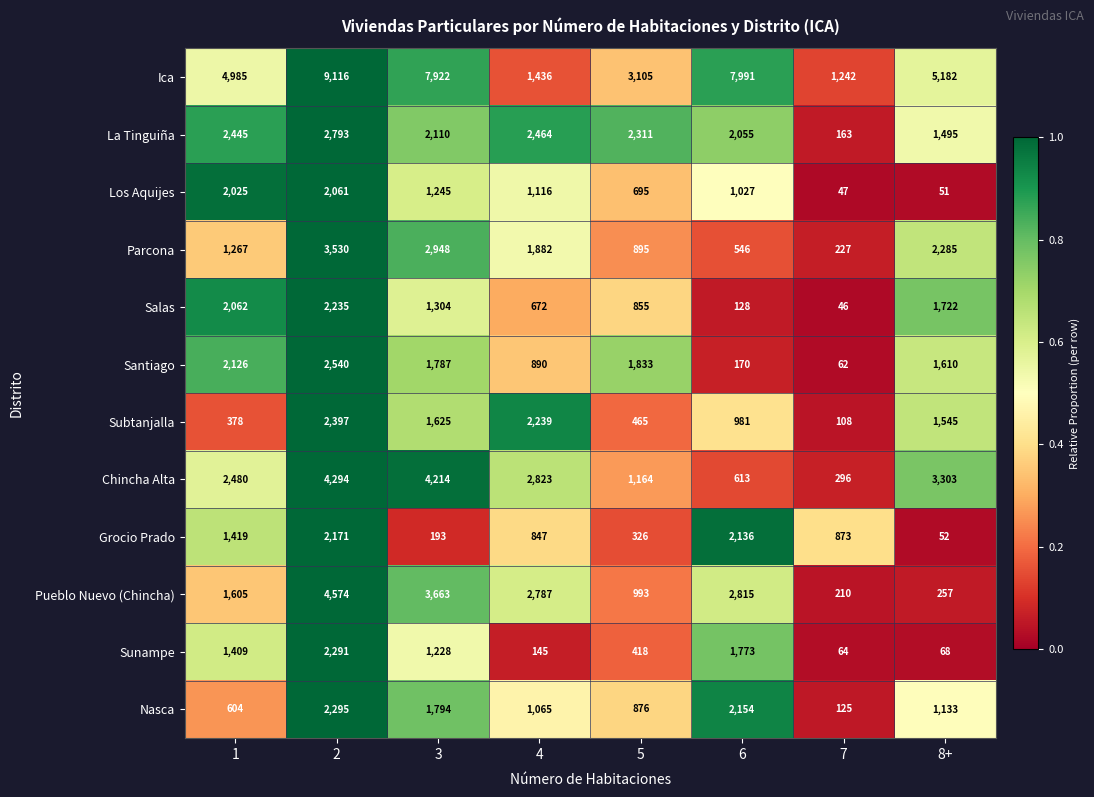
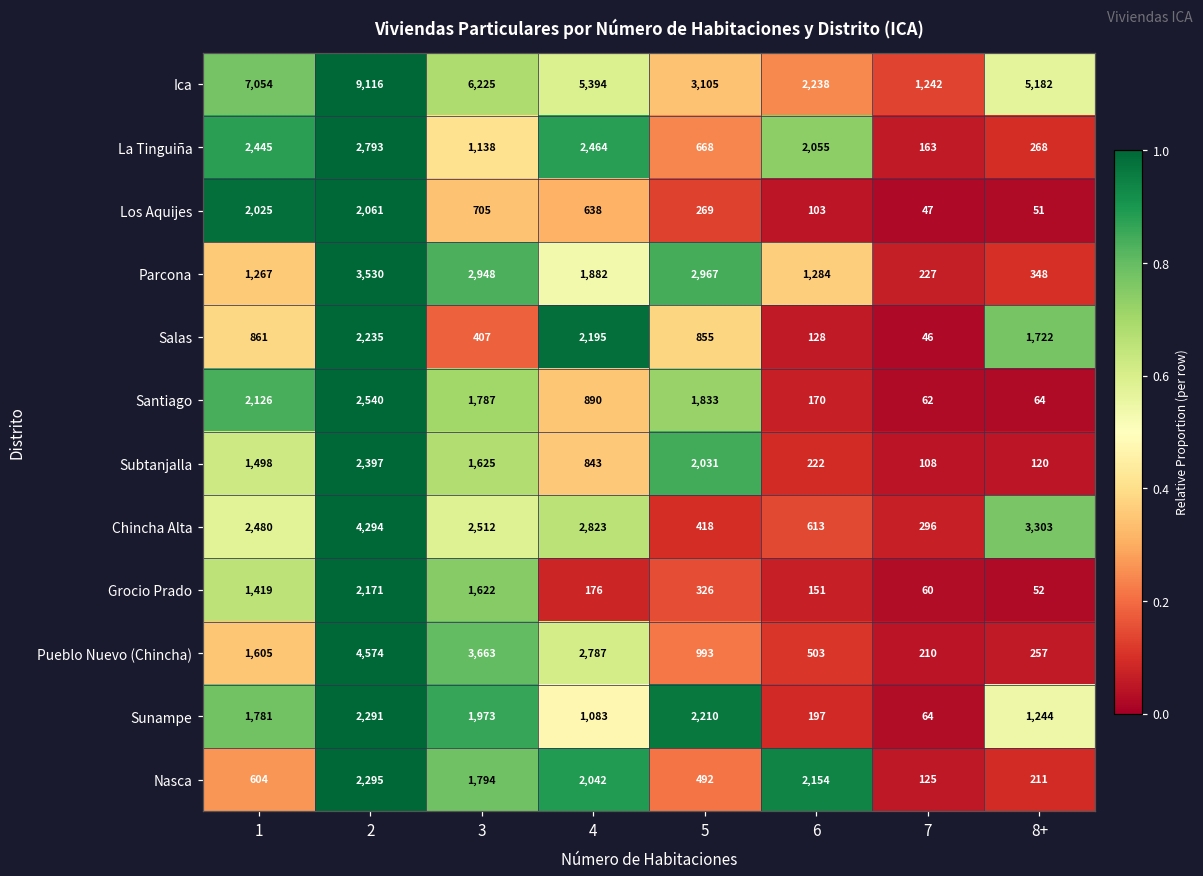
Ica, 1: 4,985 -> 7,054
Ica, 3: 7,922 -> 6,225
Ica, 4: 1,436 -> 5,394
Ica, 6: 7,991 -> 2,238
La Tinguiña, 3: 2,110 -> 1,138
La Tinguiña, 5: 2,311 -> 668
La Tinguiña, 8+: 1,495 -> 268
Los Aquijes, 3: 1,245 -> 705
Los Aquijes, 4: 1,116 -> 638
Los Aquijes, 5: 695 -> 269
Los Aquijes, 6: 1,027 -> 103
Parcona, 5: 895 -> 2,967
Parcona, 6: 546 -> 1,284
Parcona, 8+: 2,285 -> 348
Salas, 1: 2,062 -> 861
Salas, 3: 1,304 -> 407
Salas, 4: 672 -> 2,195
Santiago, 8+: 1,610 -> 64
Subtanjalla, 1: 378 -> 1,498
Subtanjalla, 4: 2,239 -> 843
Subtanjalla, 5: 465 -> 2,031
Subtanjalla, 6: 981 -> 222
Subtanjalla, 8+: 1,545 -> 120
Chincha Alta, 3: 4,214 -> 2,512
Chincha Alta, 5: 1,164 -> 418
Grocio Prado, 3: 193 -> 1,622
Grocio Prado, 4: 847 -> 176
Grocio Prado, 6: 2,136 -> 151
Grocio Prado, 7: 873 -> 60
Pueblo Nuevo (Chincha), 6: 2,815 -> 503
Sunampe, 1: 1,409 -> 1,781
Sunampe, 3: 1,228 -> 1,973
Sunampe, 4: 145 -> 1,083
Sunampe, 5: 418 -> 2,210
Sunampe, 6: 1,773 -> 197
Sunampe, 8+: 68 -> 1,244
Nasca, 4: 1,065 -> 2,042
Nasca, 5: 876 -> 492
Nasca, 8+: 1,133 -> 211
